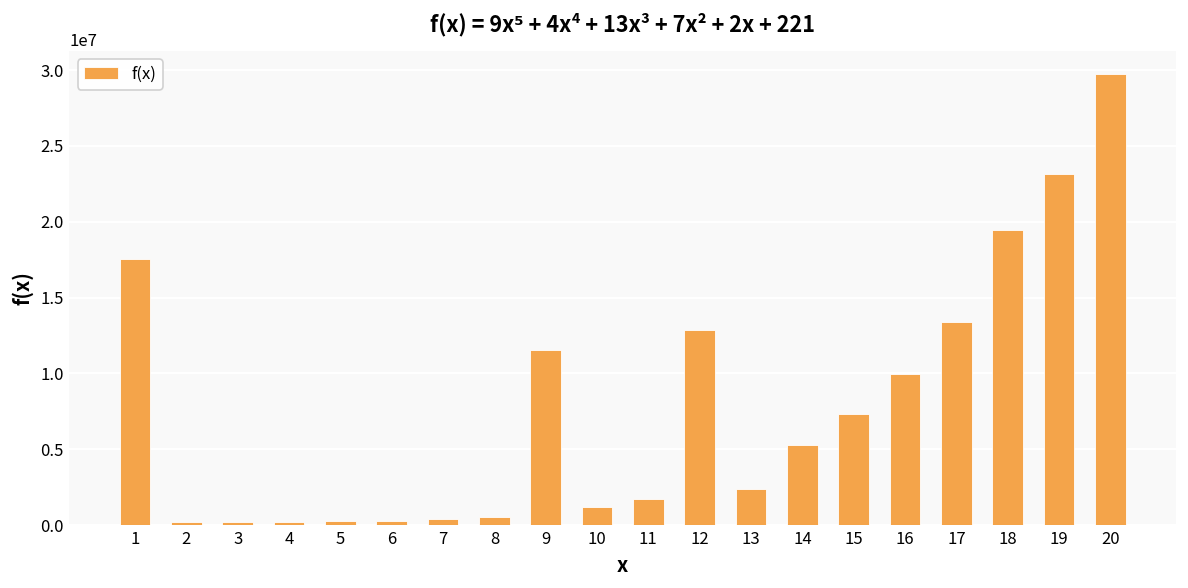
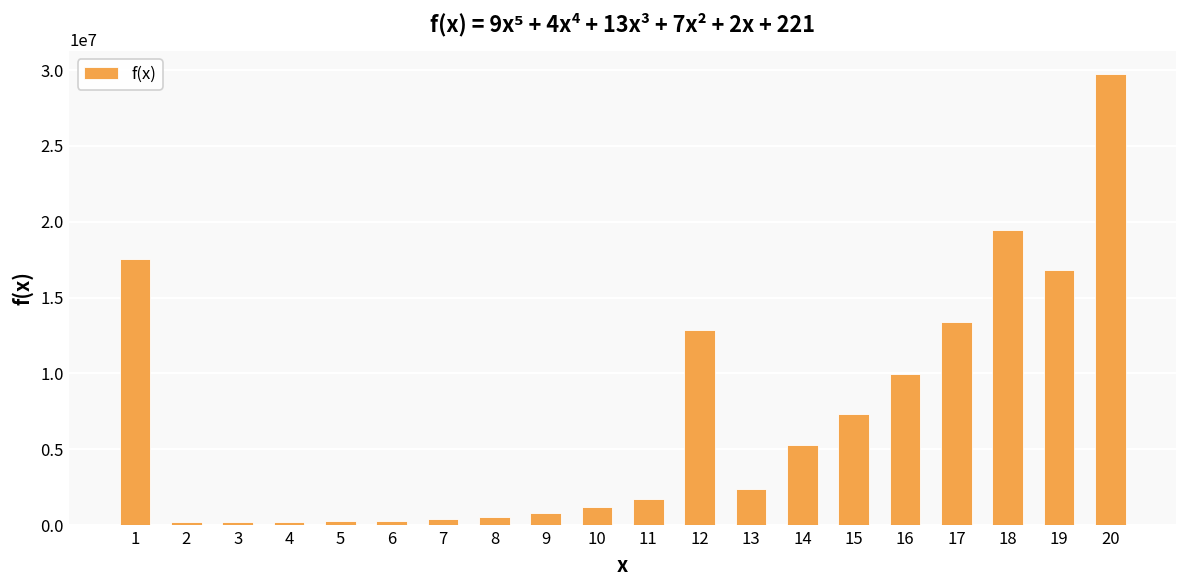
9: 11500000 -> 800000
19: 23100000 -> 16800000
